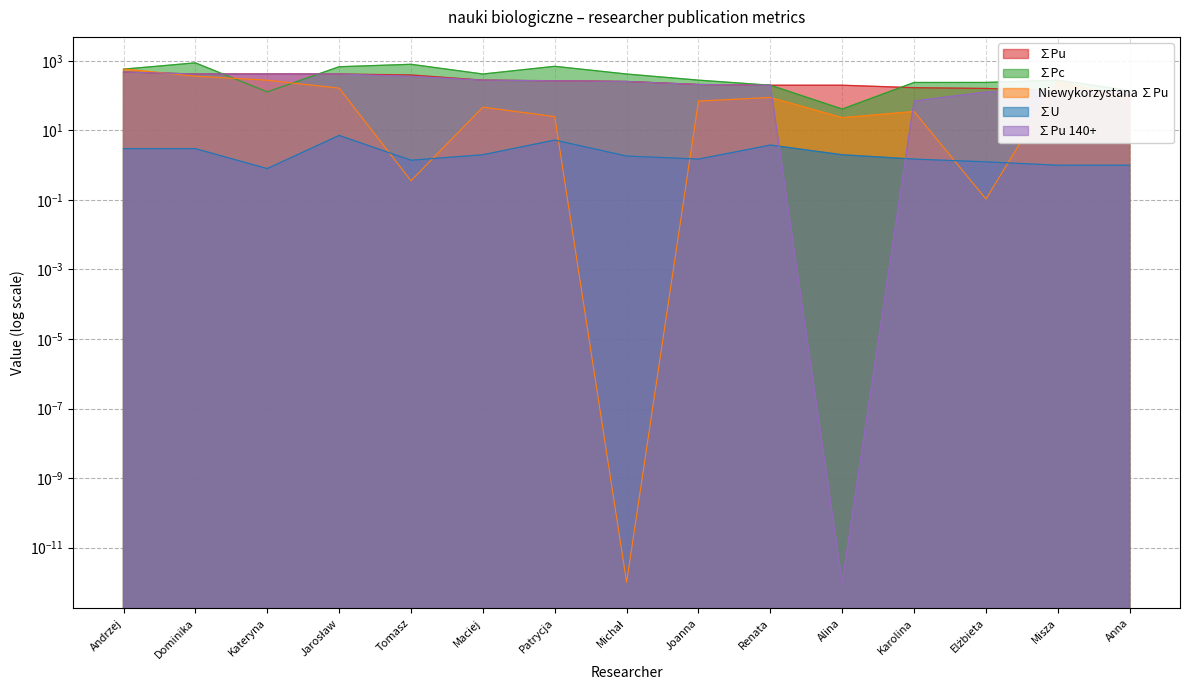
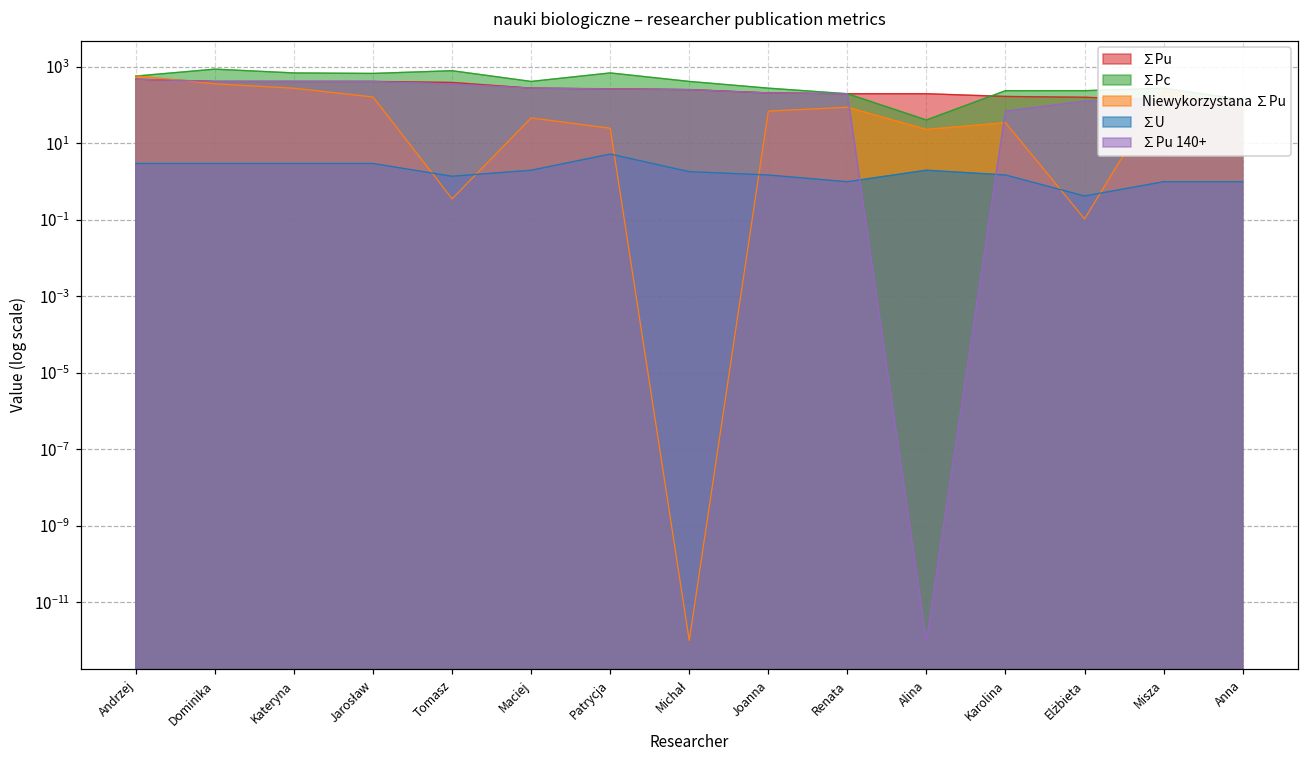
∑Pc, Kateryna: 130 -> 700
∑U, Kateryna: 0.8 -> 3
∑U, Jarosław: 7 -> 3
∑U, Renata: 4 -> 1.0
∑U, Elżbieta: 1.2 -> 0.4
